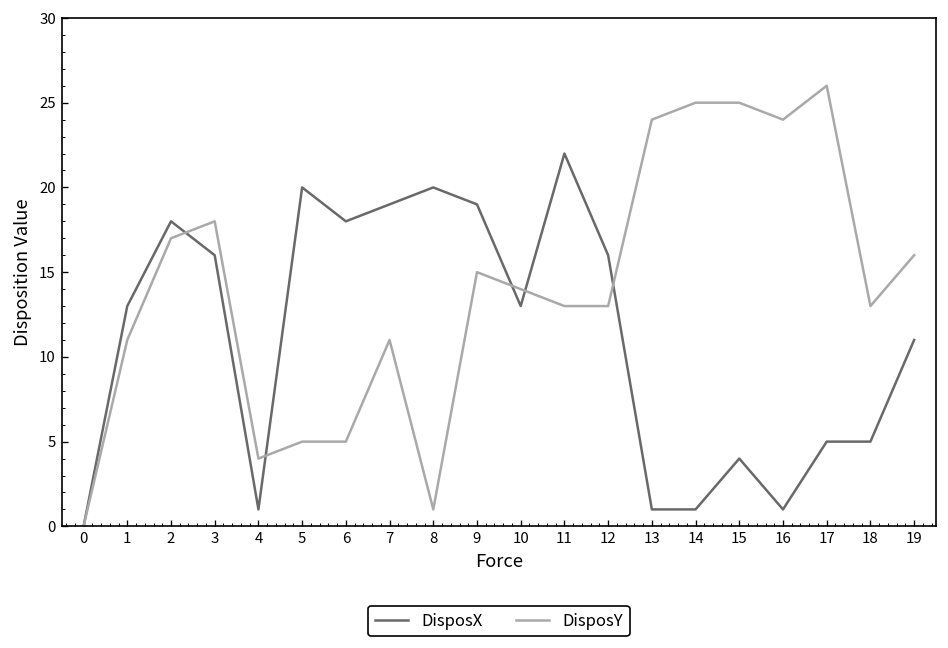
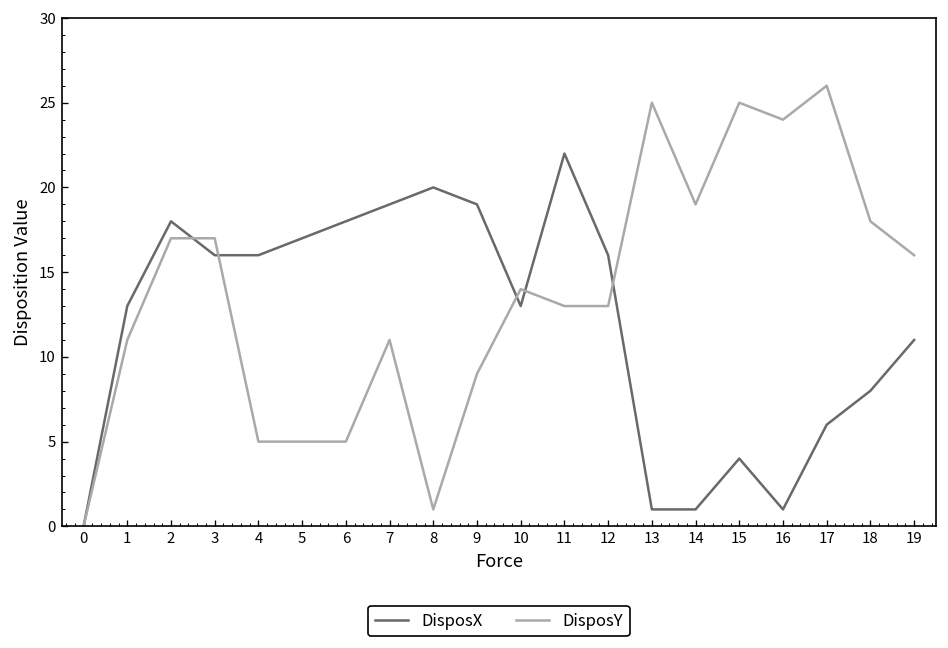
DisposY, 3: 18 -> 17
DisposX, 4: 1 -> 16
DisposY, 4: 4 -> 5
DisposX, 5: 20 -> 17
DisposY, 9: 15 -> 9
DisposY, 13: 24 -> 25
DisposY, 14: 25 -> 19
DisposX, 17: 5 -> 6
DisposX, 18: 5 -> 8
DisposY, 18: 13 -> 18
